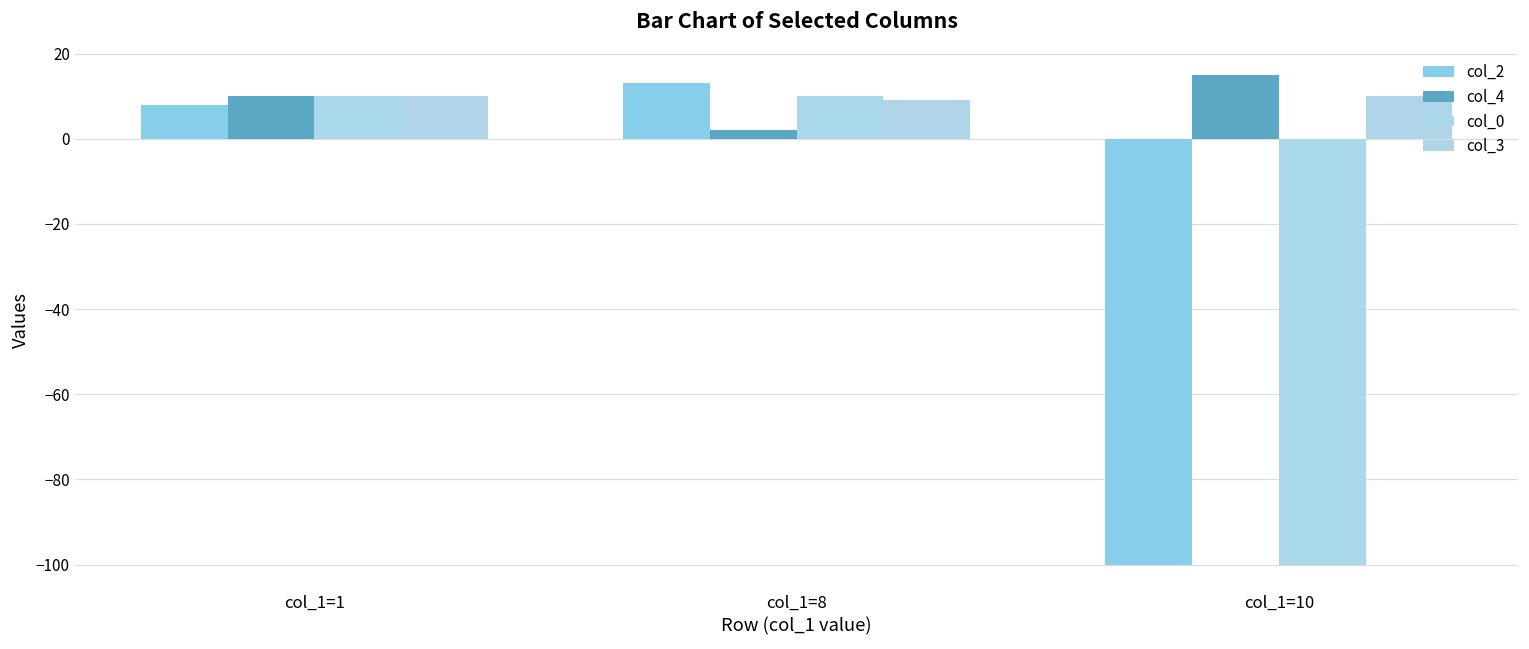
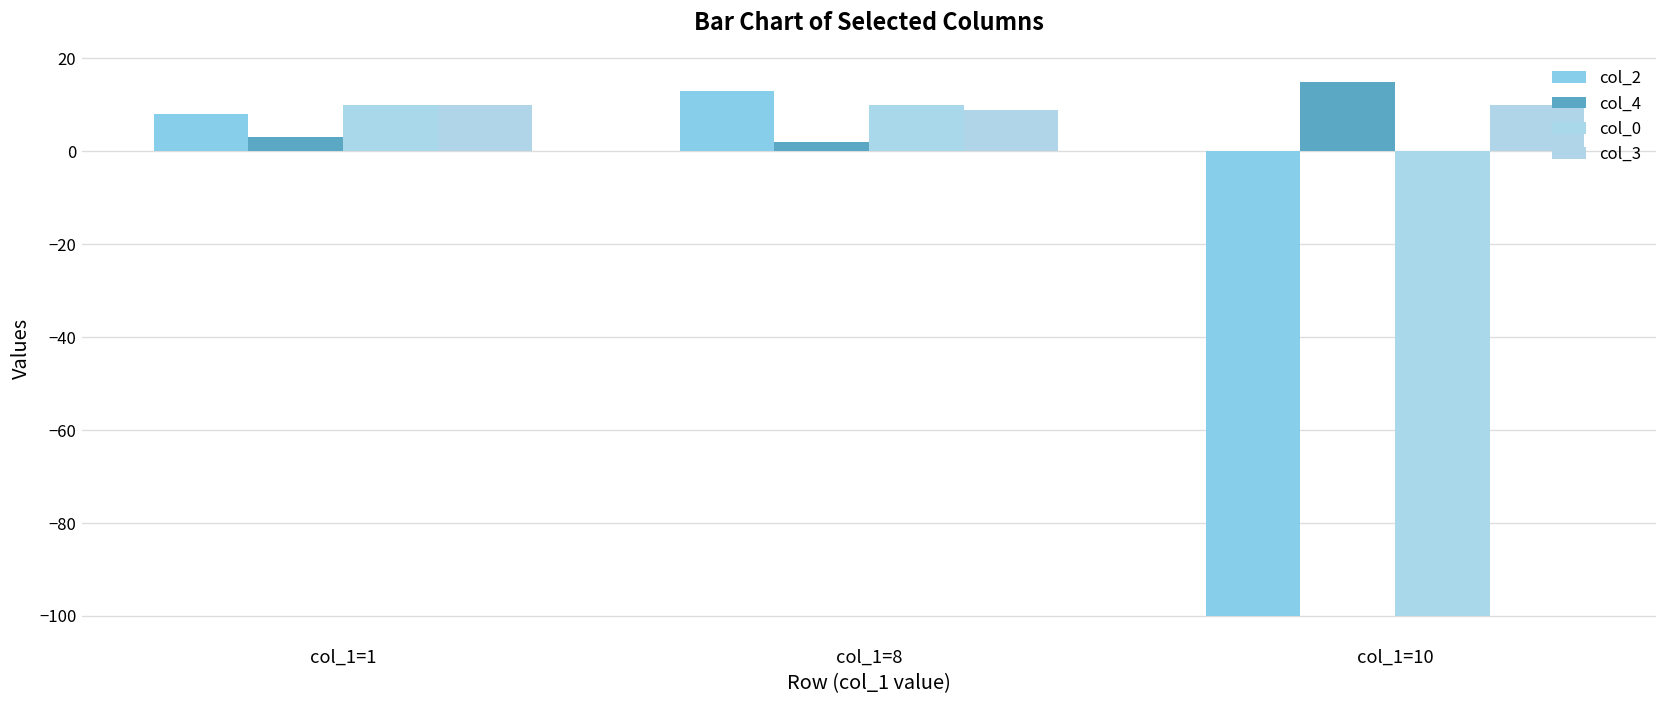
col_4, col_1=1: 10 -> 3
